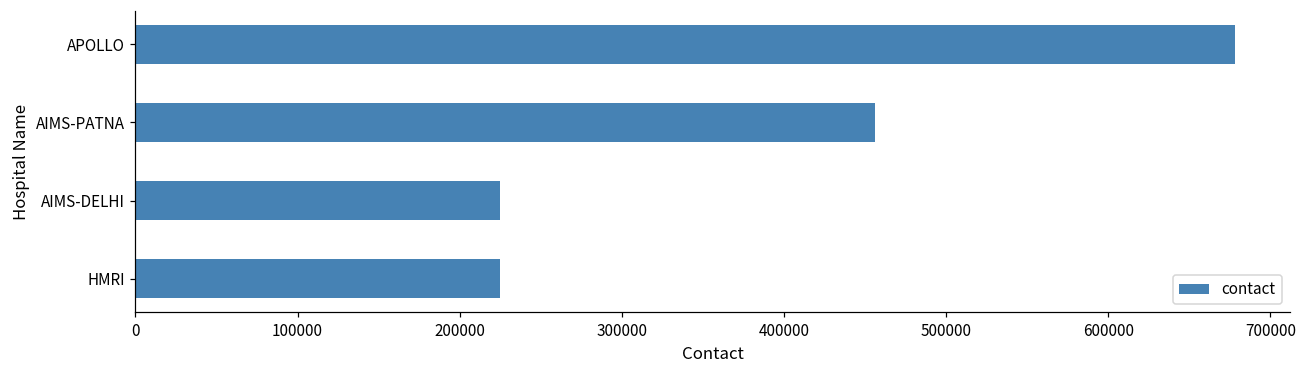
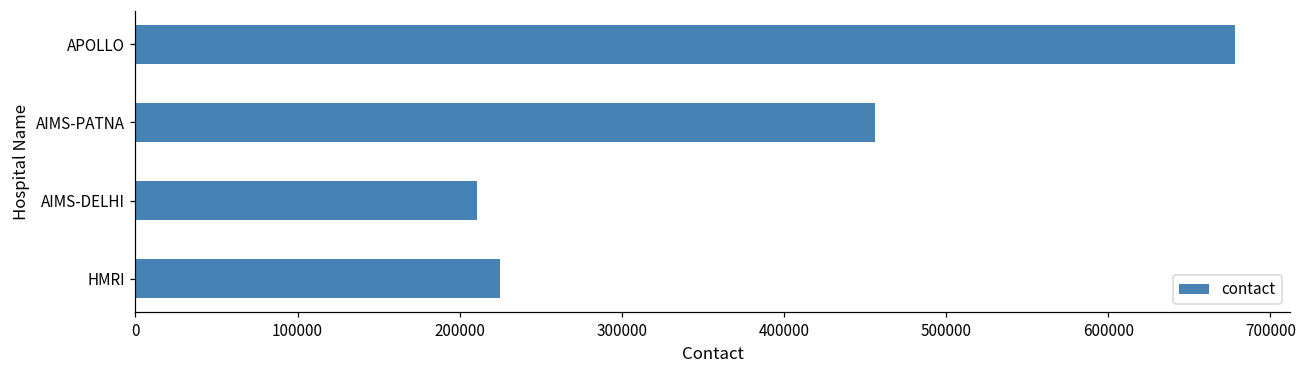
AIMS-DELHI: 225000 -> 210000
